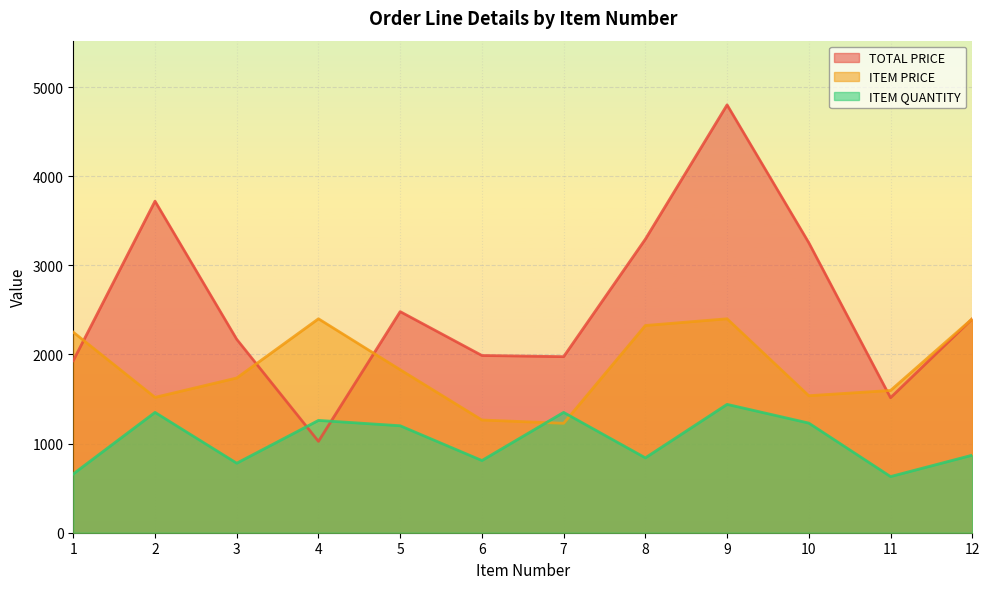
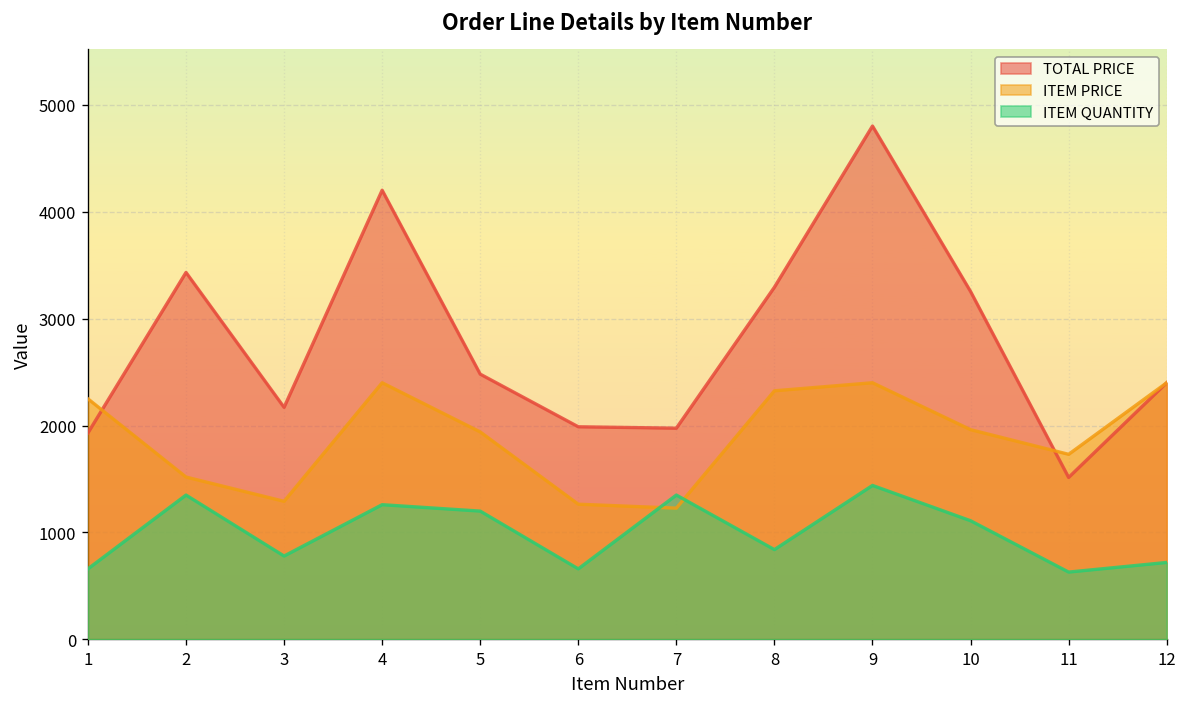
TOTAL PRICE, 2: 3700 -> 3400
ITEM PRICE, 3: 1700 -> 1300
TOTAL PRICE, 4: 1000 -> 4200
ITEM PRICE, 5: 1800 -> 1900
ITEM QUANTITY, 6: 800 -> 700
ITEM PRICE, 10: 1500 -> 2000
ITEM QUANTITY, 10: 1200 -> 1100
ITEM PRICE, 11: 1600 -> 1700
ITEM QUANTITY, 12: 900 -> 700
